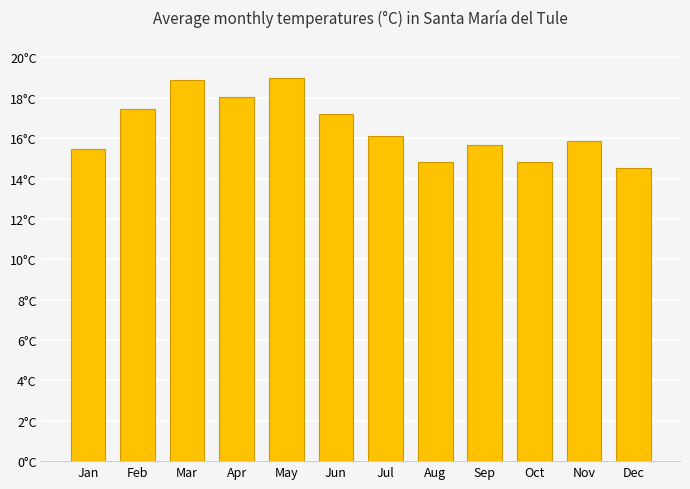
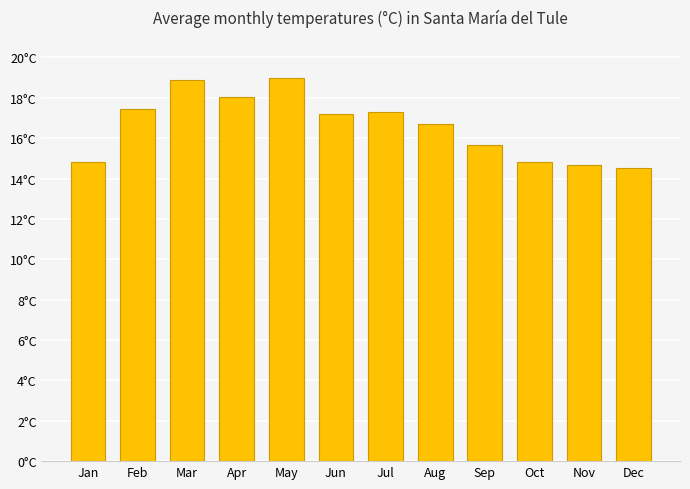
Jan: 15.5°C -> 14.8°C
Jul: 16.1°C -> 17.3°C
Aug: 14.8°C -> 16.7°C
Nov: 15.9°C -> 14.7°C
